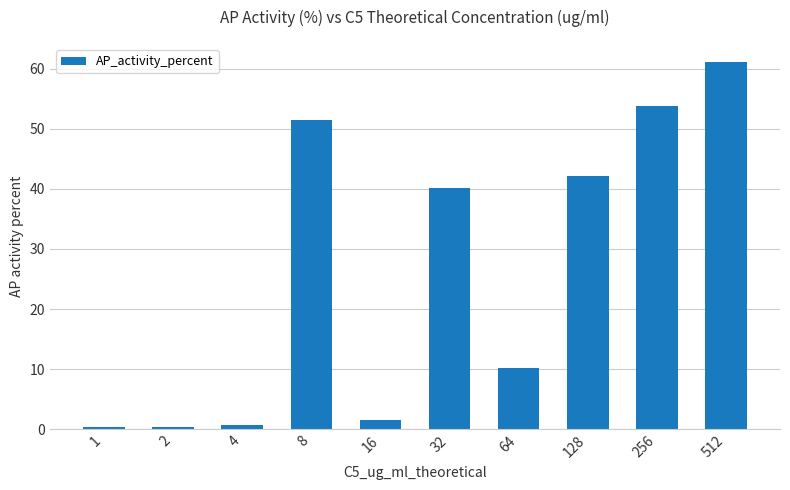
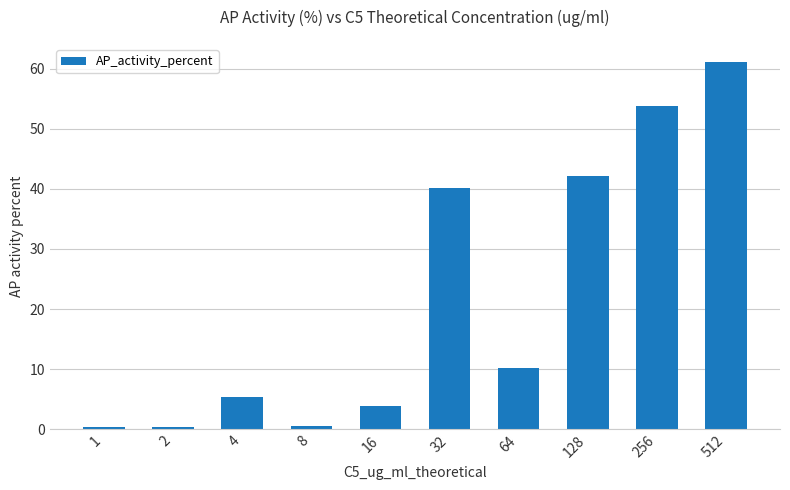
4: 1 -> 5
8: 51 -> 0
16: 1 -> 4
